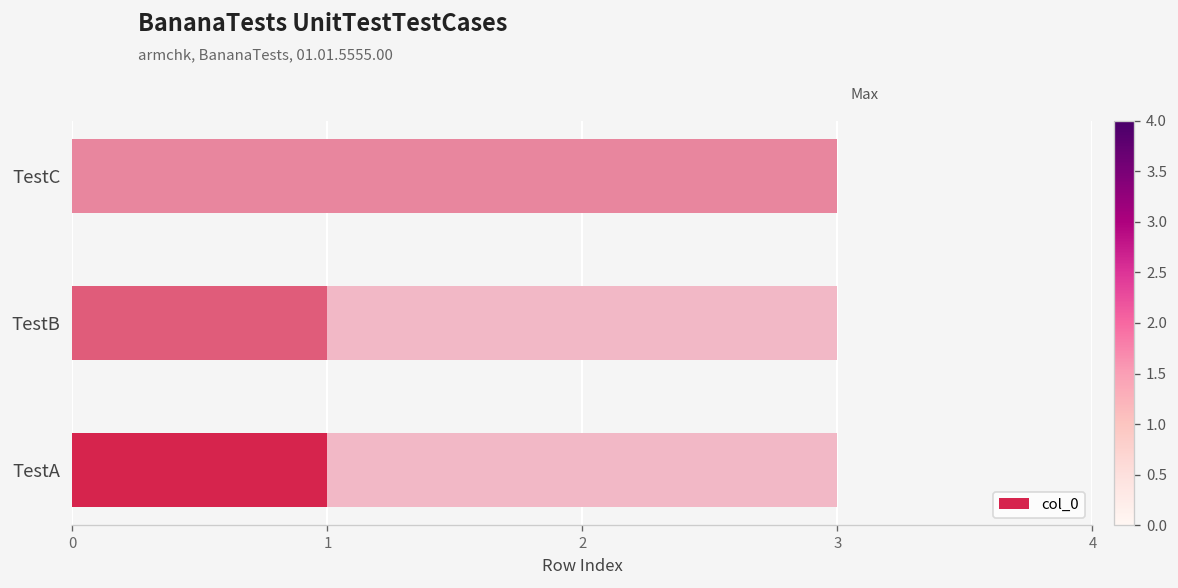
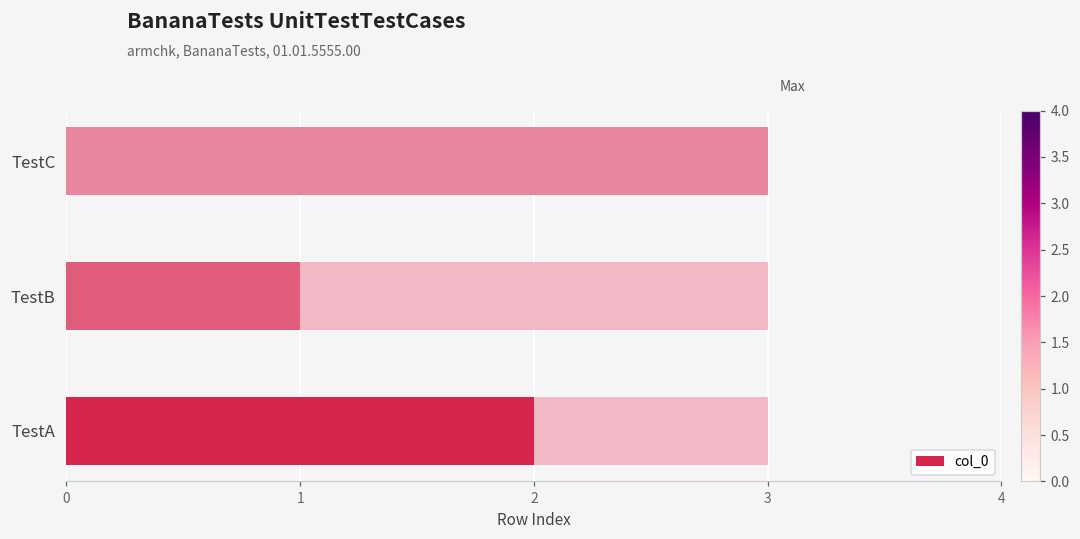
col_0, TestA: 1 -> 2
